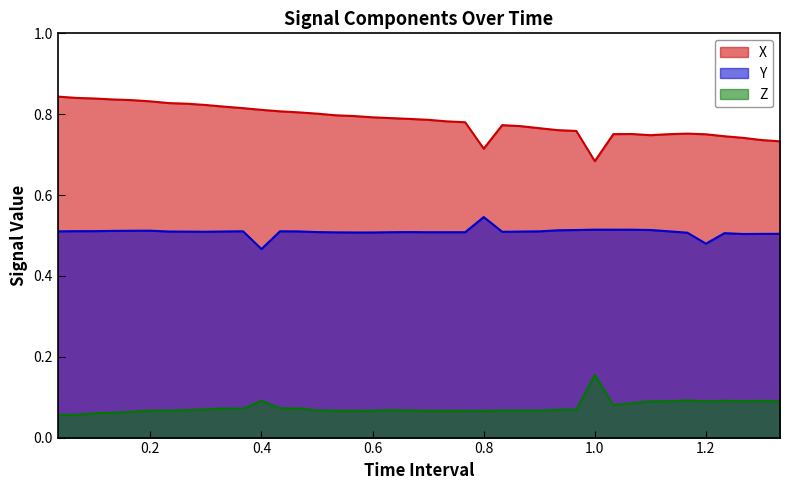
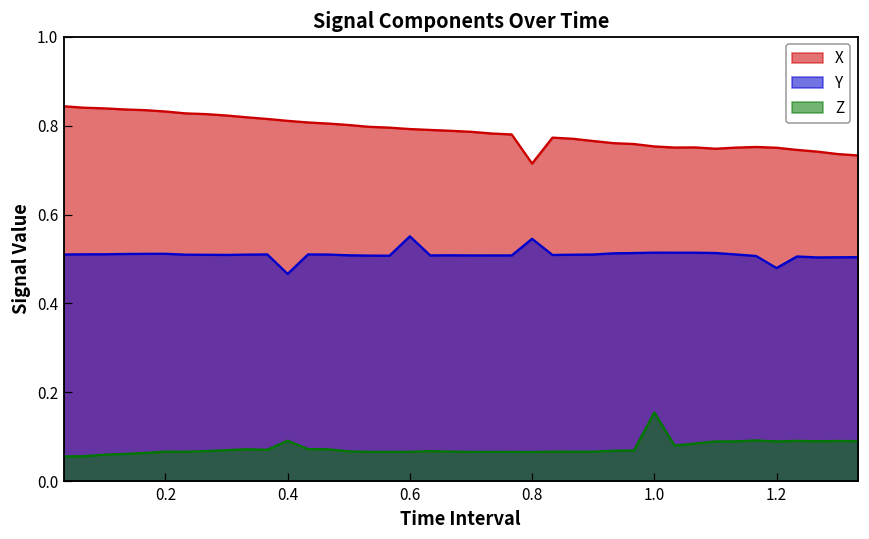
Y, 0.6: 0.51 -> 0.55
X, 1.0: 0.68 -> 0.75
